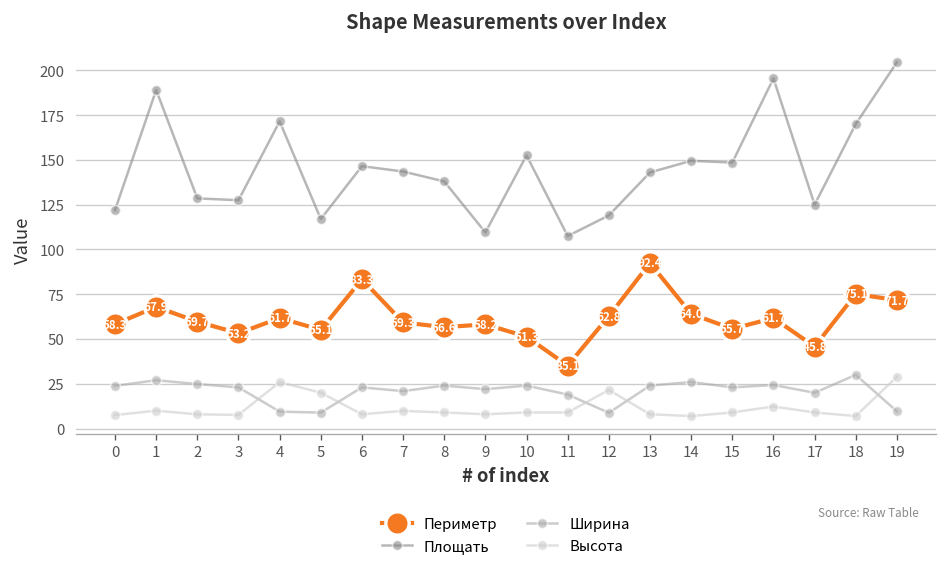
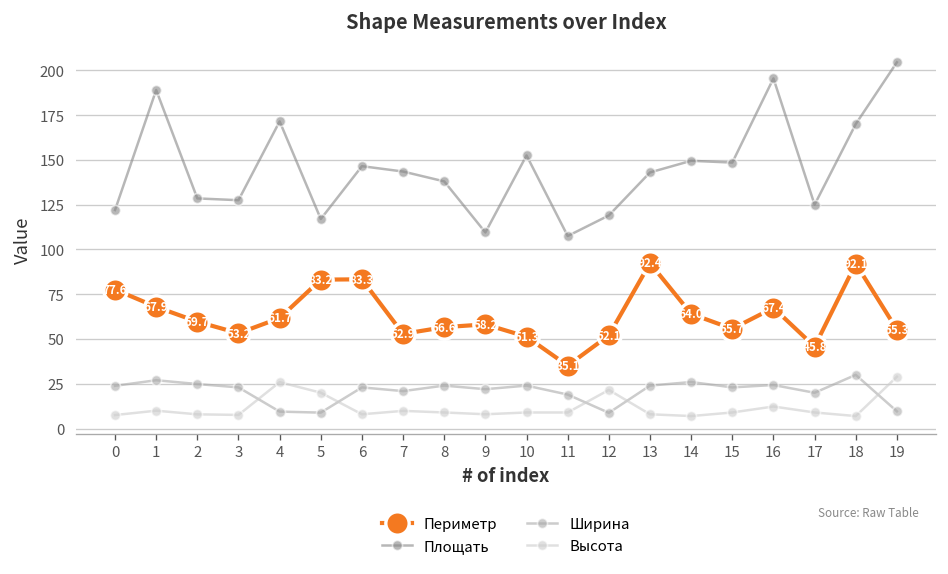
Периметр, 0: 58.3 -> 77.6
Периметр, 5: 55.1 -> 83.2
Периметр, 7: 59.3 -> 52.9
Периметр, 12: 62.8 -> 52.1
Периметр, 16: 61.7 -> 67.4
Периметр, 18: 75.1 -> 92.1
Периметр, 19: 71.7 -> 55.3
